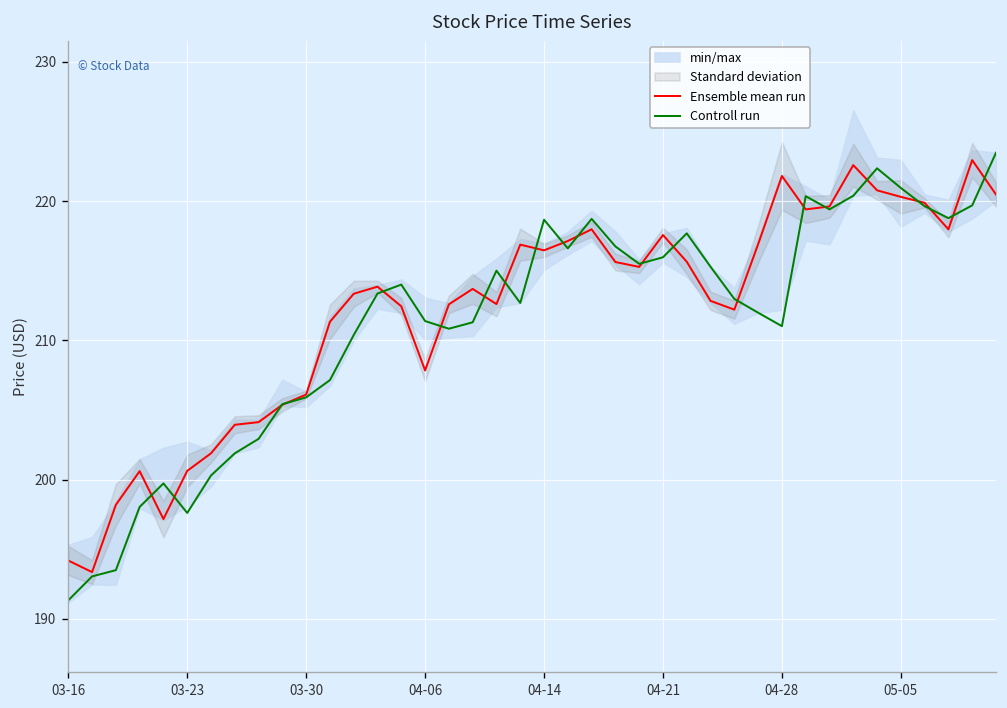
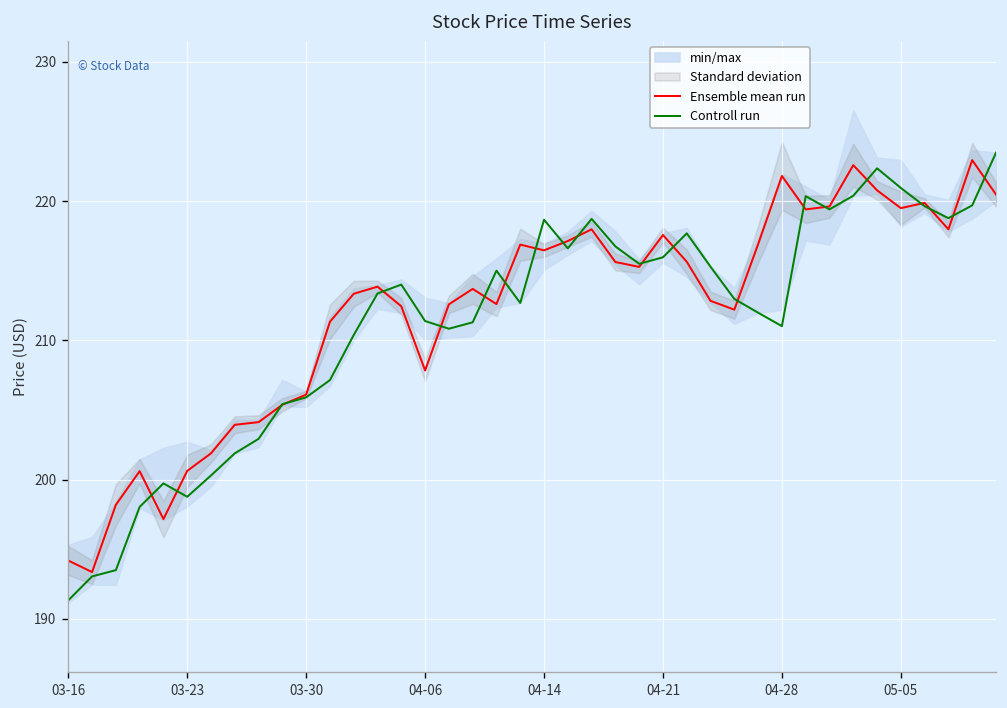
Controll run, 03-23: 197.6 -> 198.8
Ensemble mean run, 05-05: 220.3 -> 219.5
